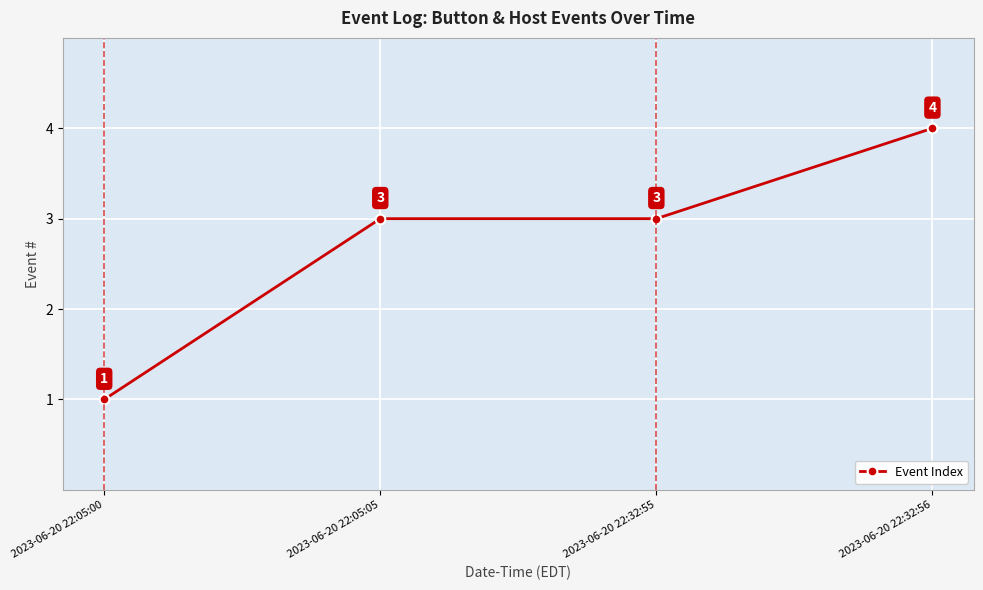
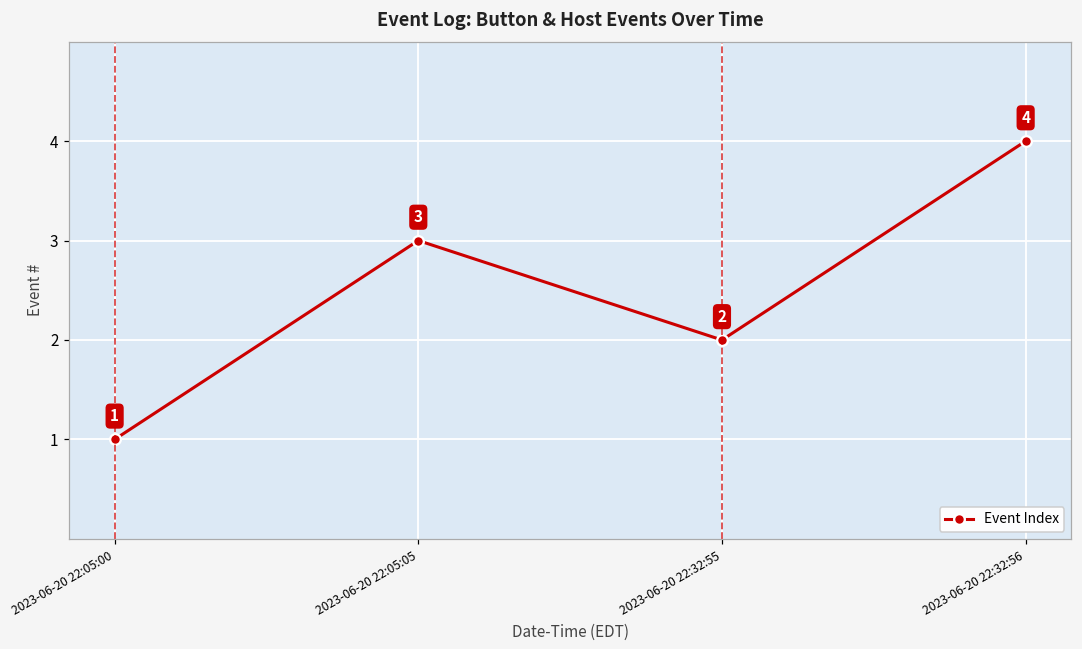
2023-06-20 22:32:55: 3 -> 2
